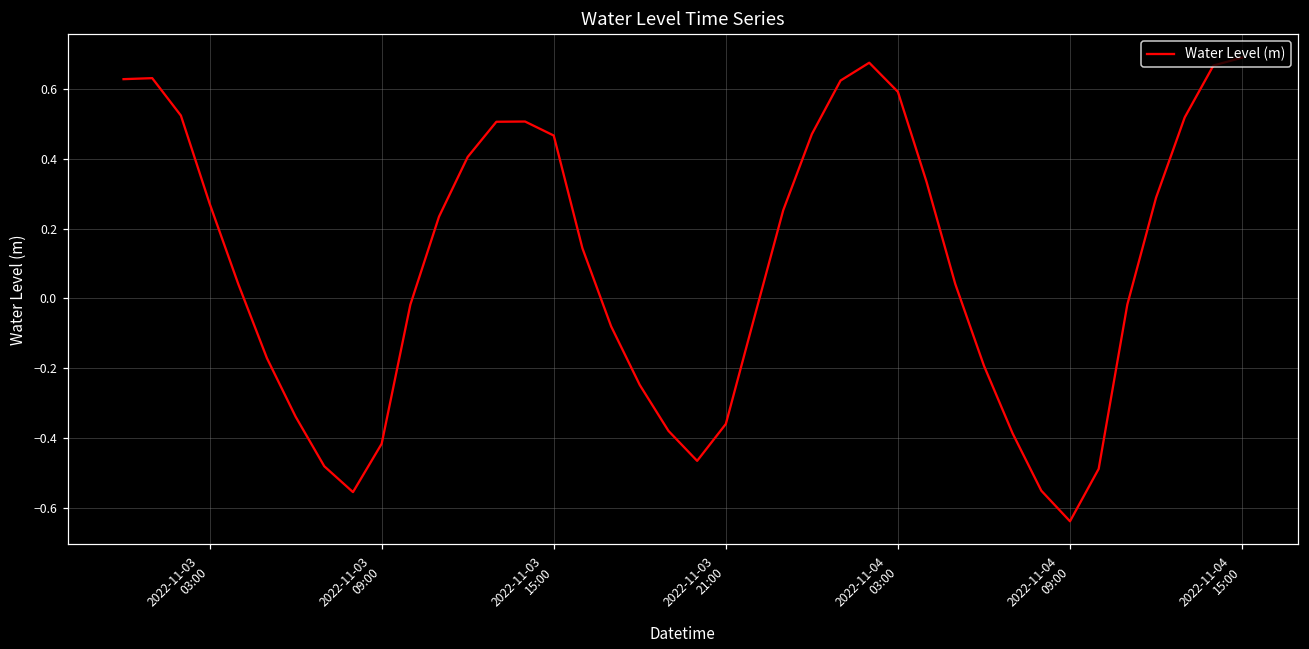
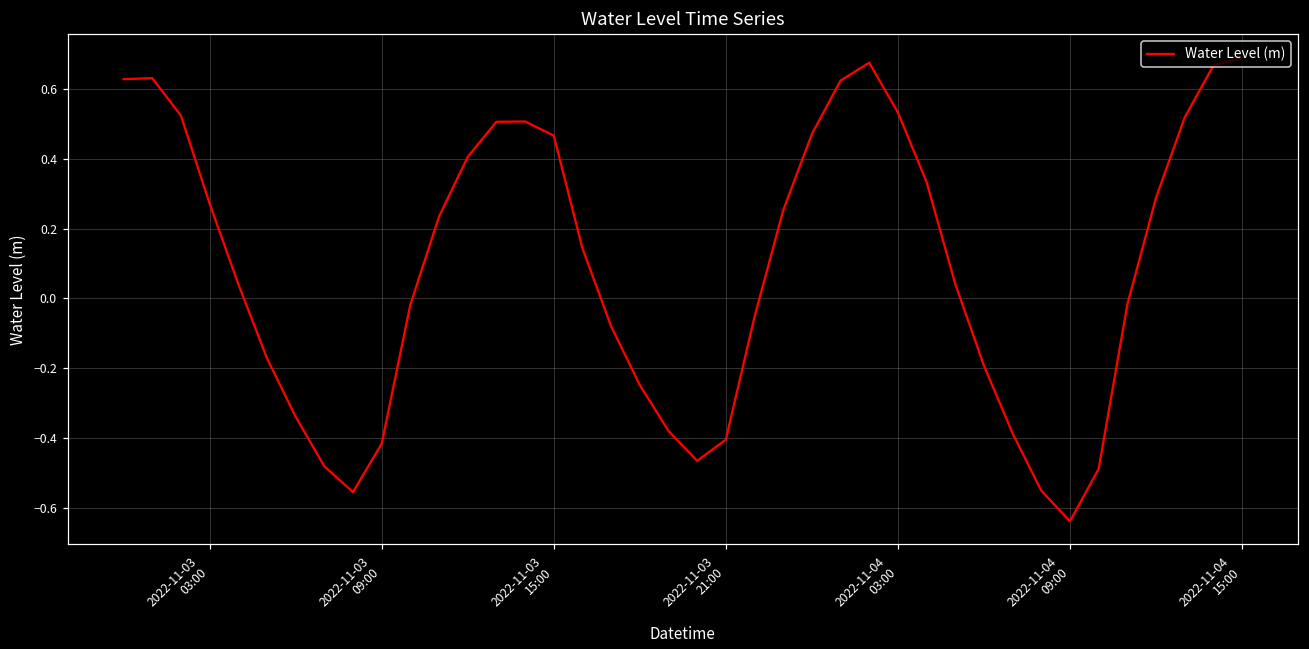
2022-11-03 21:00: -0.36 -> -0.40
2022-11-04 03:00: 0.59 -> 0.53
